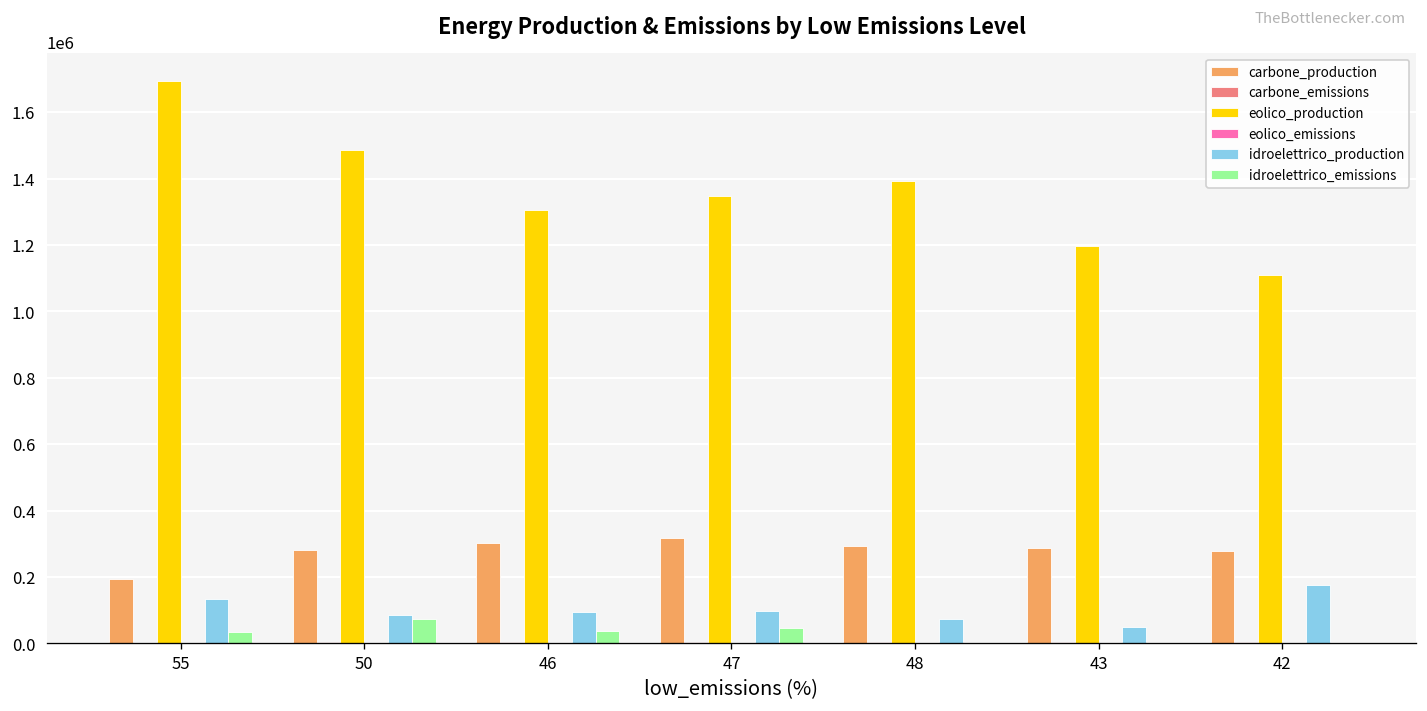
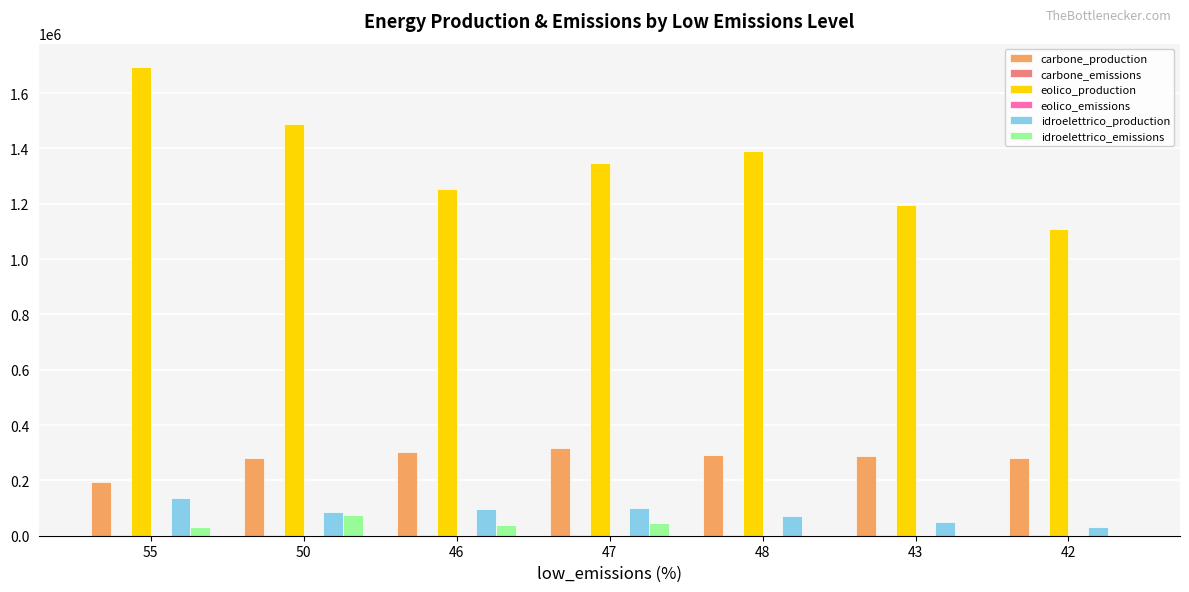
eolico_production, 46: 1300000 -> 1250000
idroelettrico_production, 42: 180000 -> 30000
